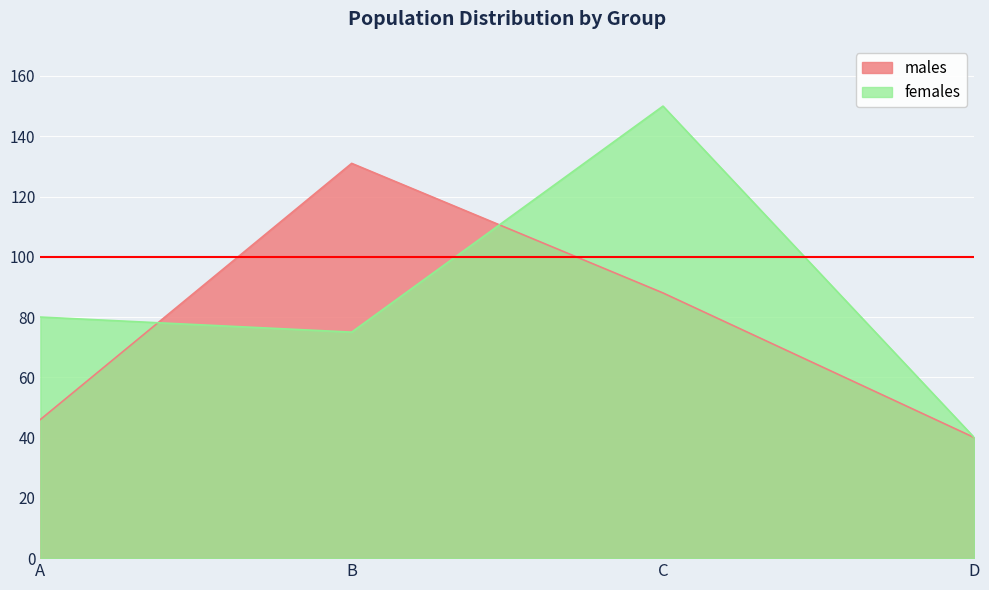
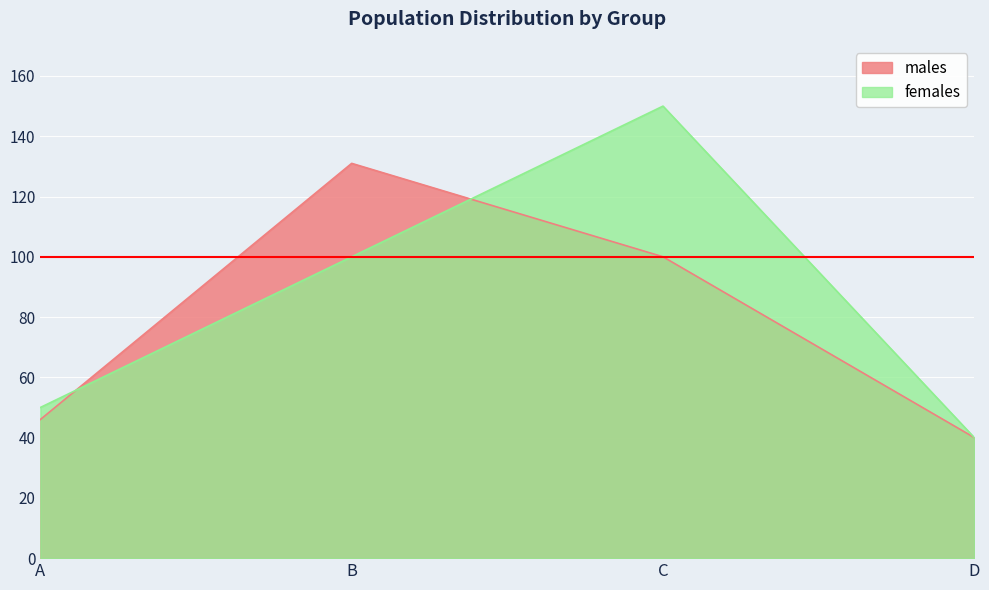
females, A: 80 -> 50
females, B: 75 -> 100
males, C: 88 -> 100
